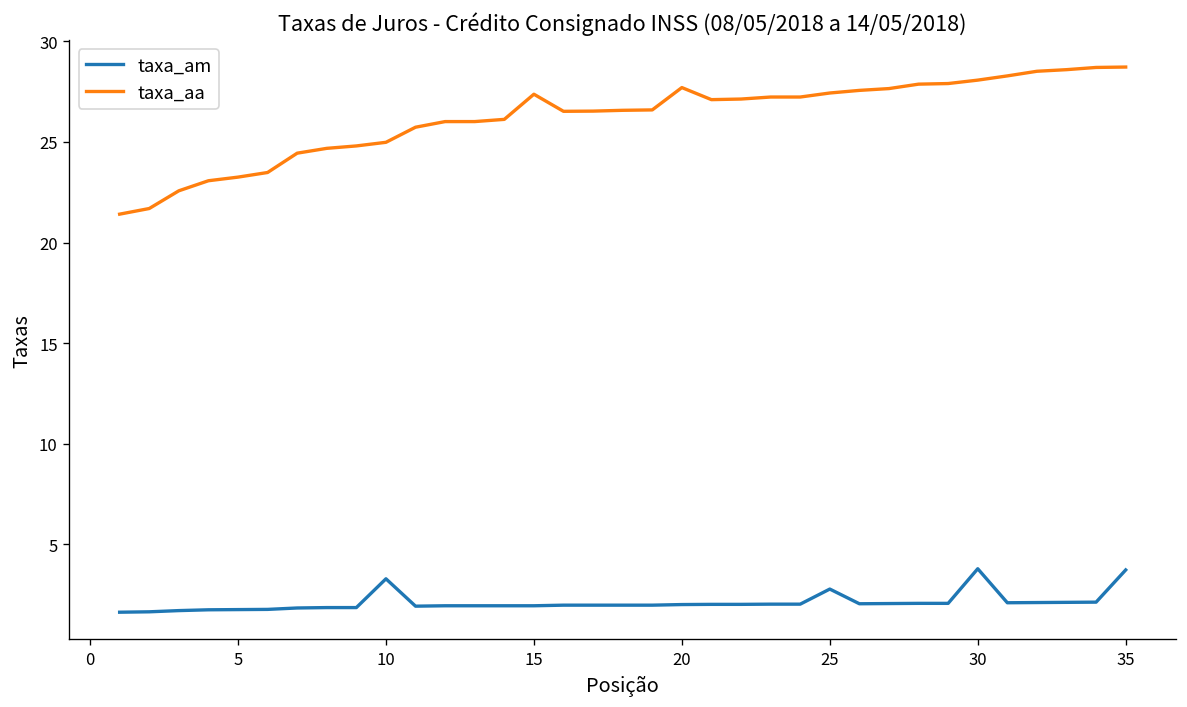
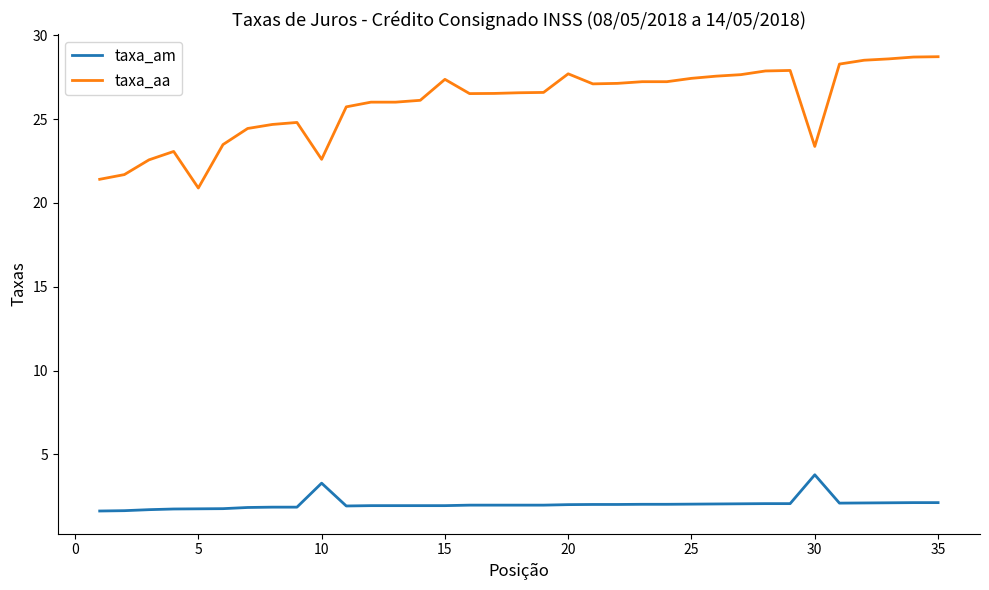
taxa_aa, 5: 23.3 -> 20.9
taxa_aa, 10: 25.0 -> 22.6
taxa_am, 25: 2.8 -> 2.0
taxa_aa, 30: 28.1 -> 23.4
taxa_am, 35: 3.7 -> 2.1
